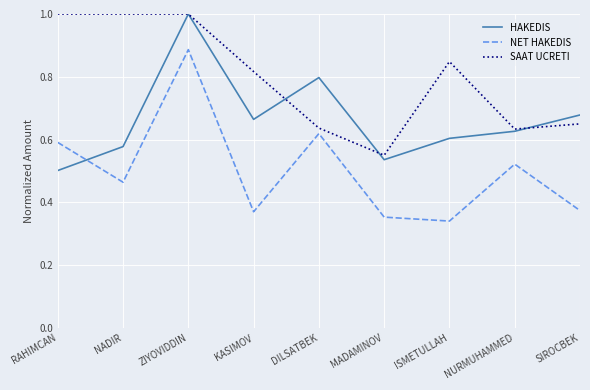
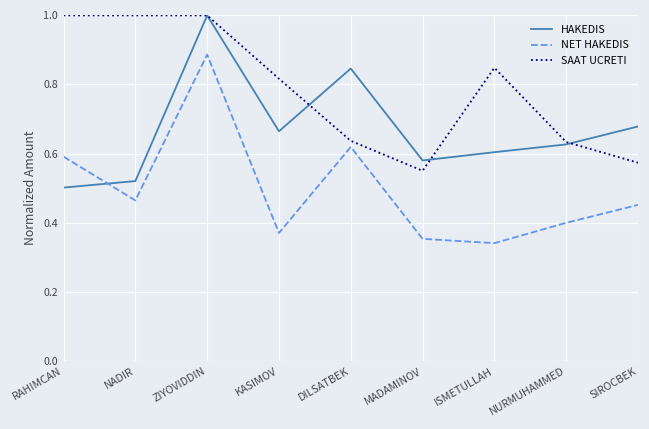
HAKEDIS, NADIR: 0.58 -> 0.52
HAKEDIS, DILSATBEK: 0.80 -> 0.85
HAKEDIS, MADAMINOV: 0.54 -> 0.58
NET HAKEDIS, NURMUHAMMED: 0.52 -> 0.40
NET HAKEDIS, SIROCBEK: 0.37 -> 0.45
SAAT UCRETI, SIROCBEK: 0.65 -> 0.57
